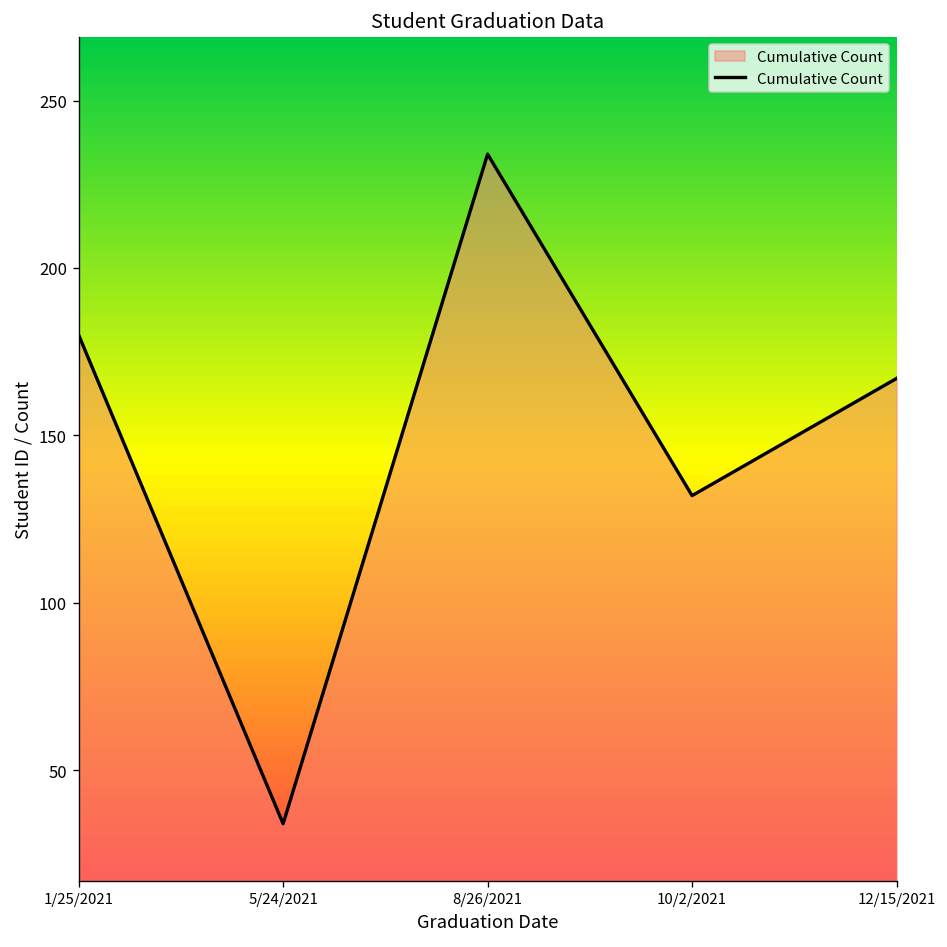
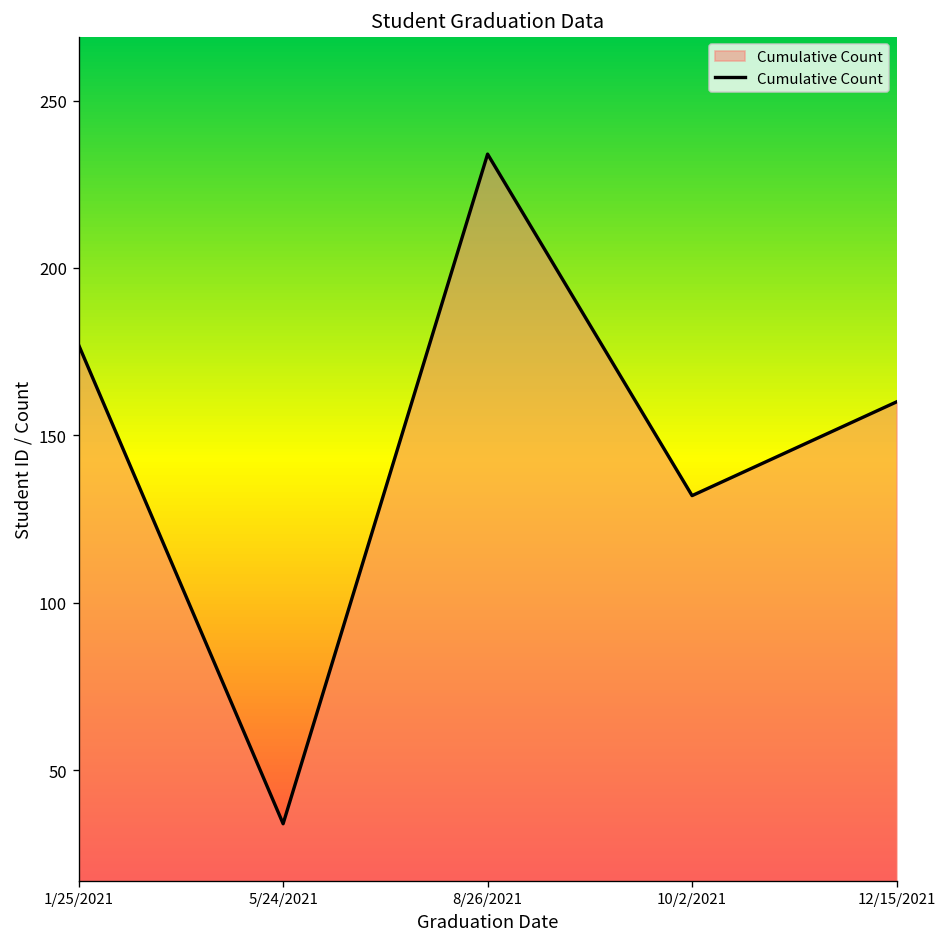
1/25/2021: 180 -> 177
12/15/2021: 167 -> 160
